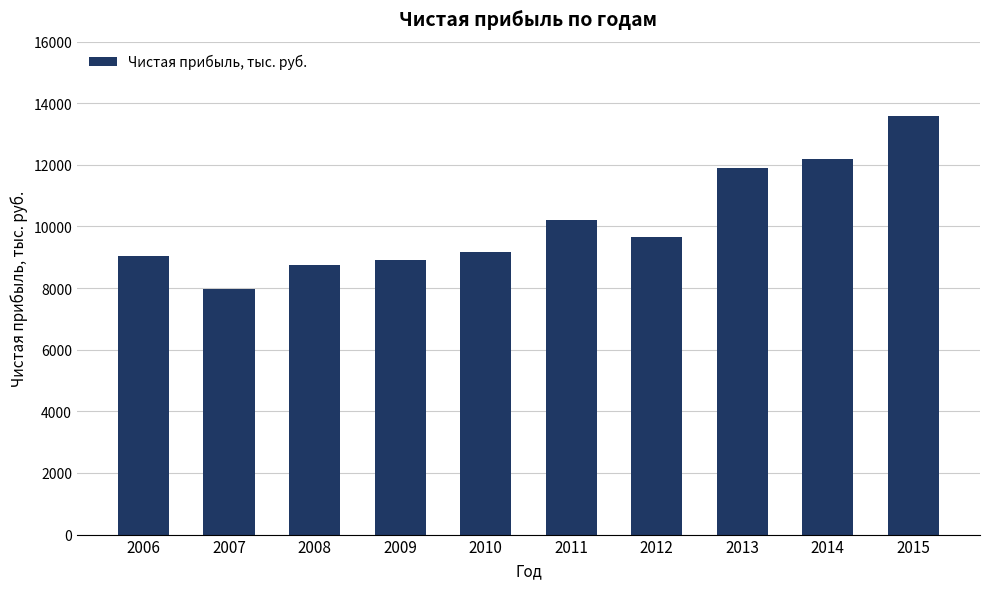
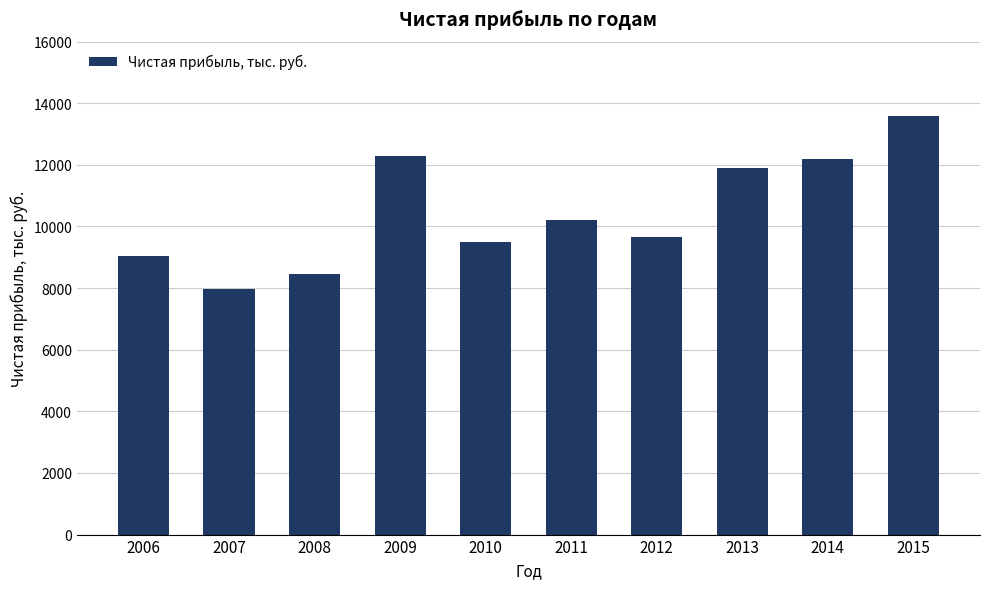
2008: 8700 -> 8500
2009: 8900 -> 12300
2010: 9200 -> 9500
